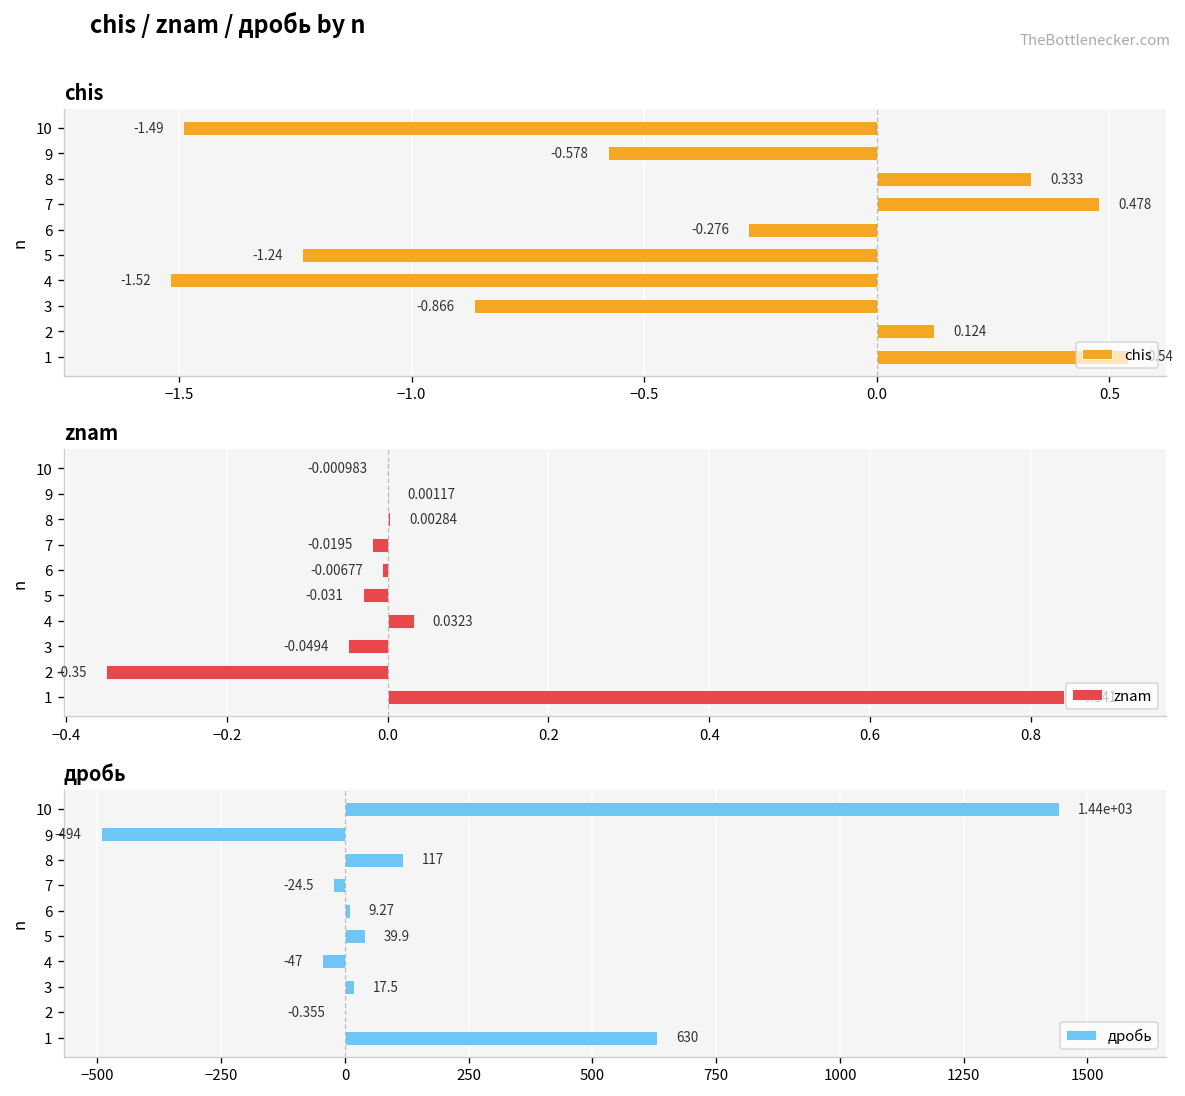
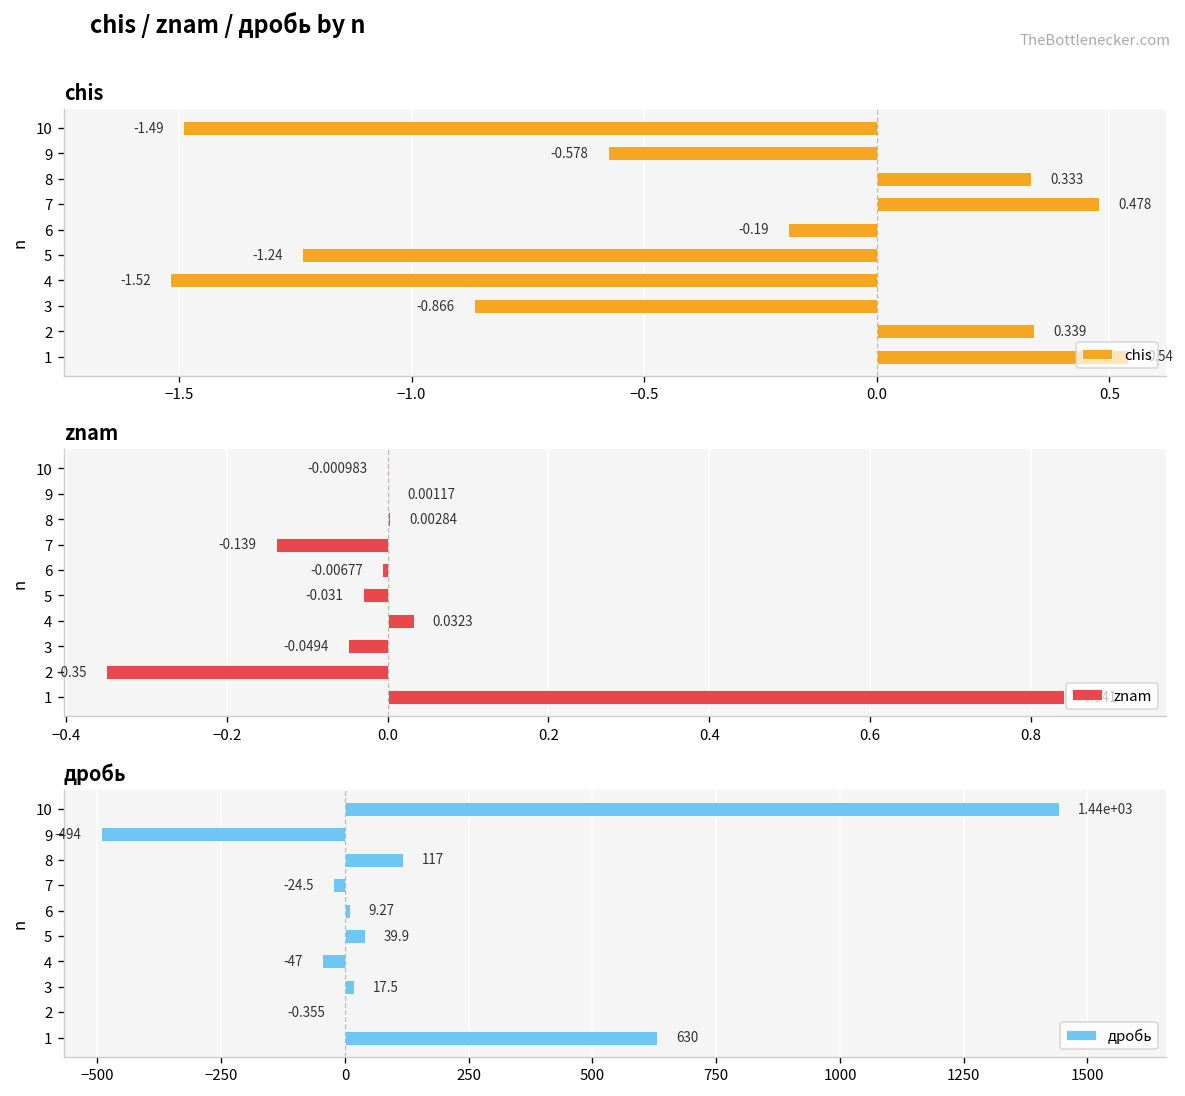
chis, 6: -0.276 -> -0.19
chis, 2: 0.124 -> 0.339
znam, 7: -0.0195 -> -0.139
